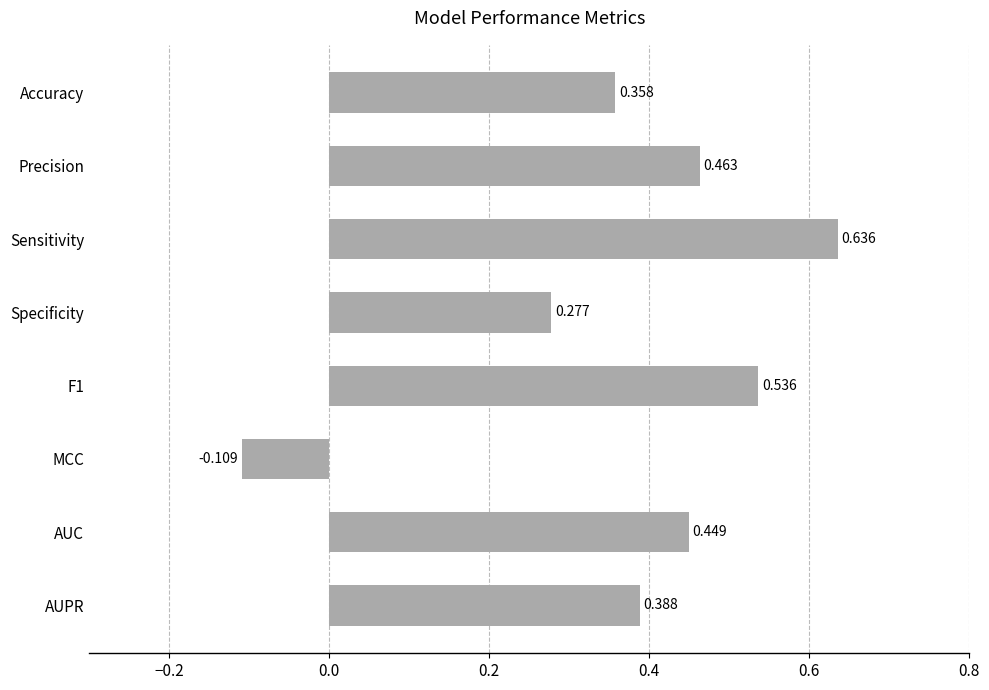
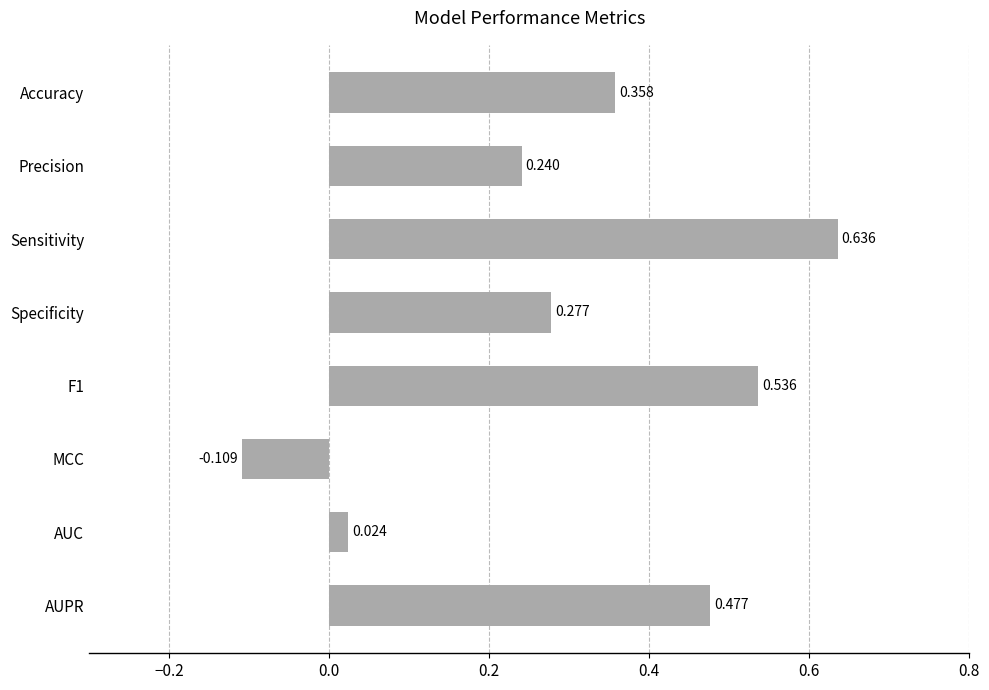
Precision: 0.463 -> 0.240
AUC: 0.449 -> 0.024
AUPR: 0.388 -> 0.477
